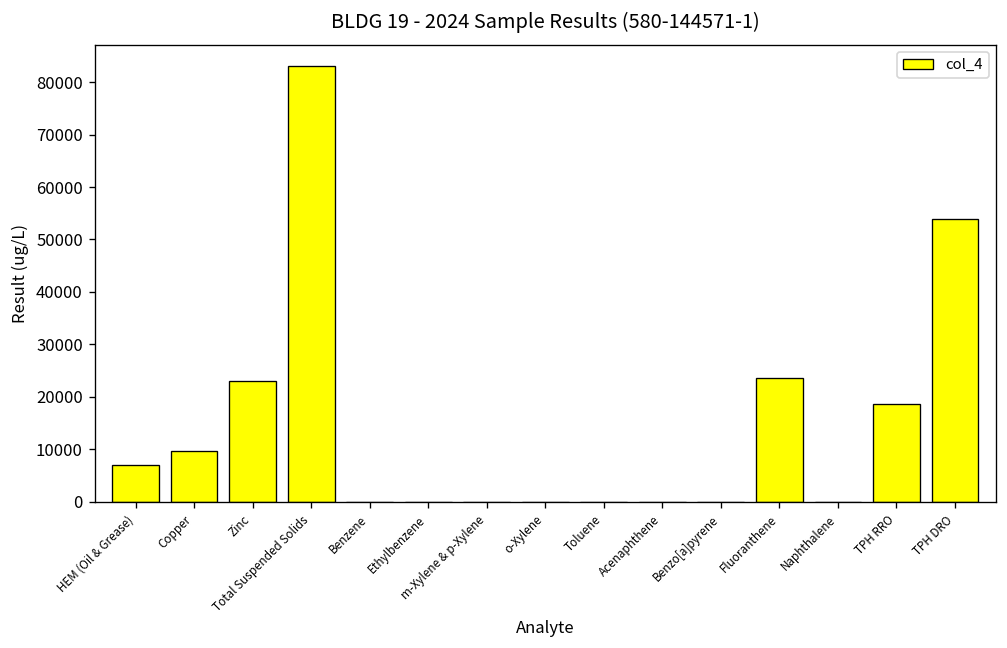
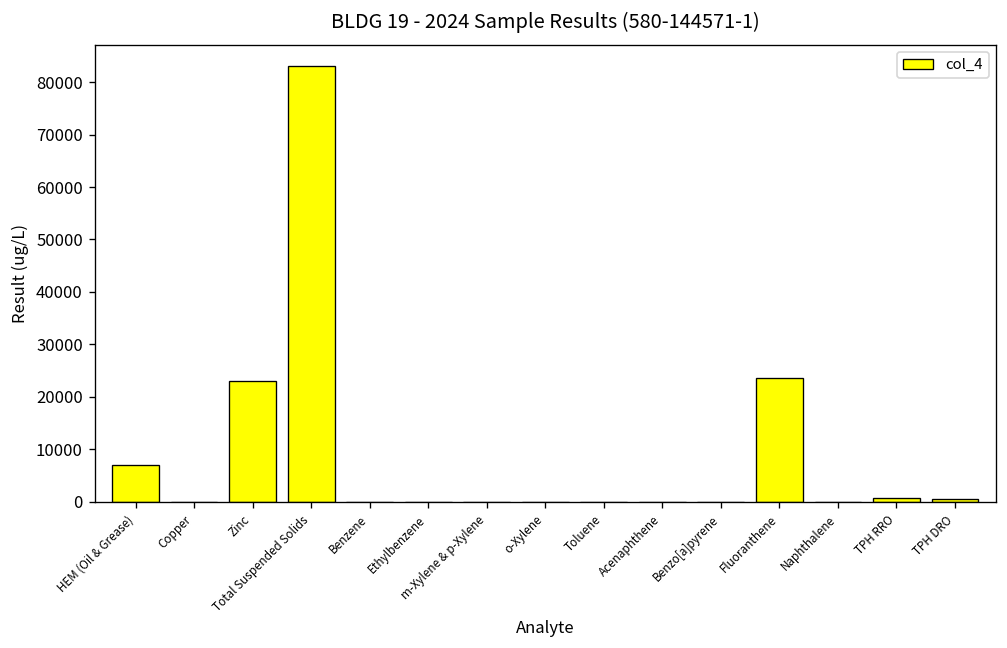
Copper: 10000 -> 0
TPH RRO: 19000 -> 1000
TPH DRO: 54000 -> 1000
